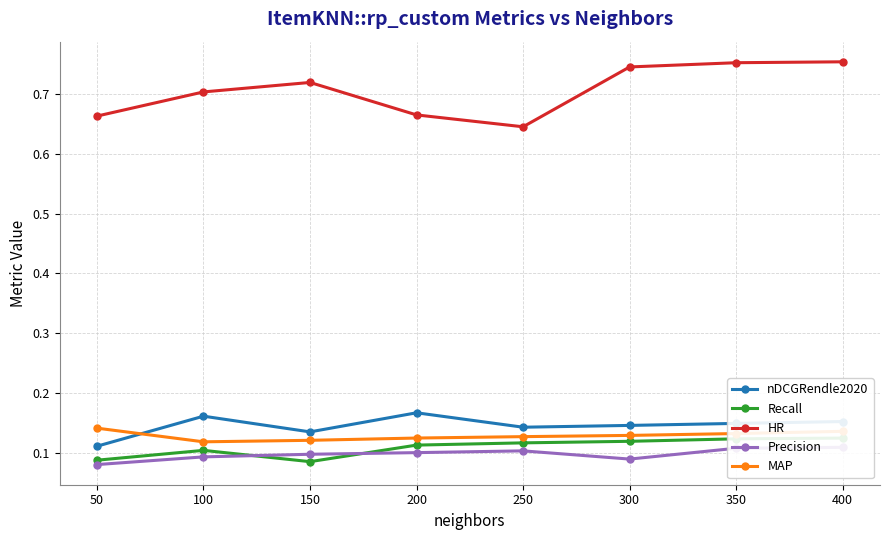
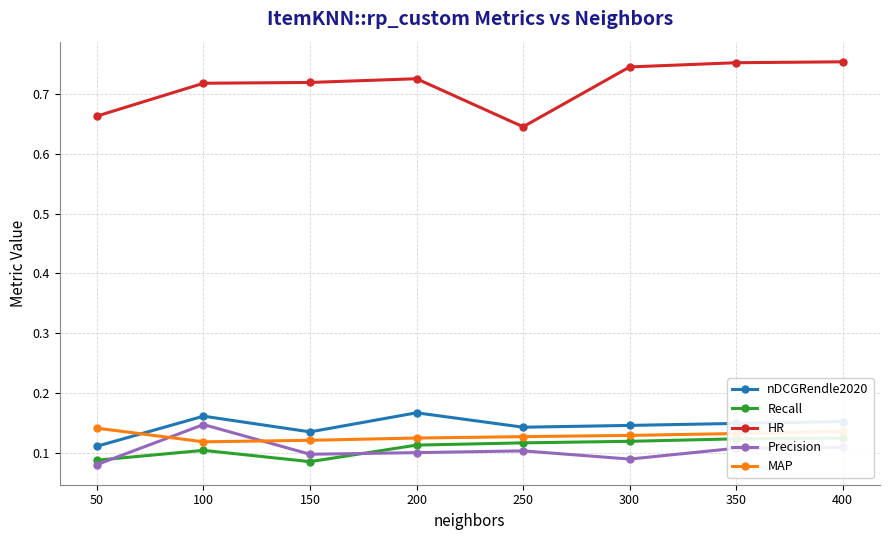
HR, 100: 0.70 -> 0.72
Precision, 100: 0.09 -> 0.15
HR, 200: 0.66 -> 0.72
